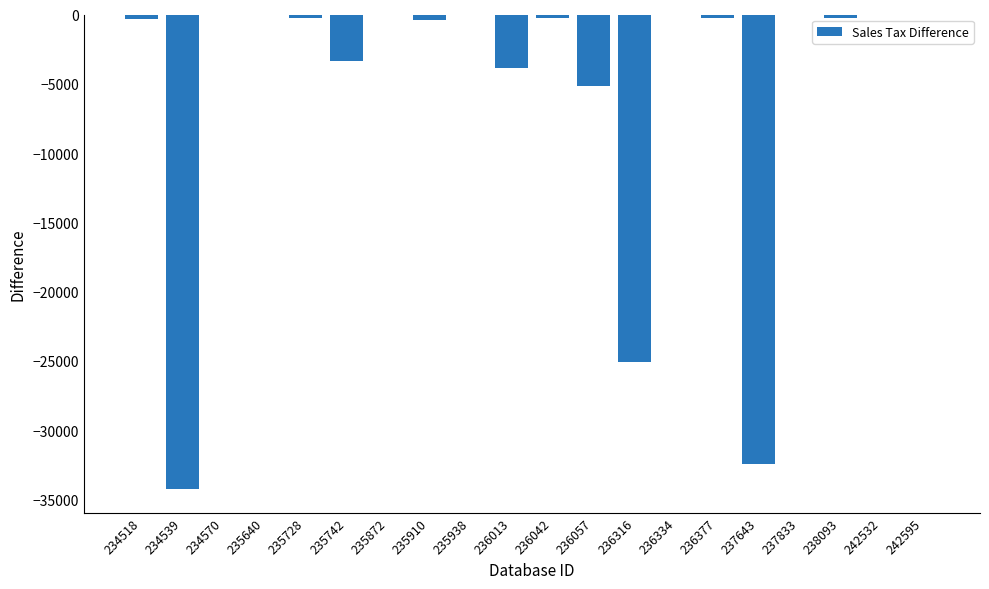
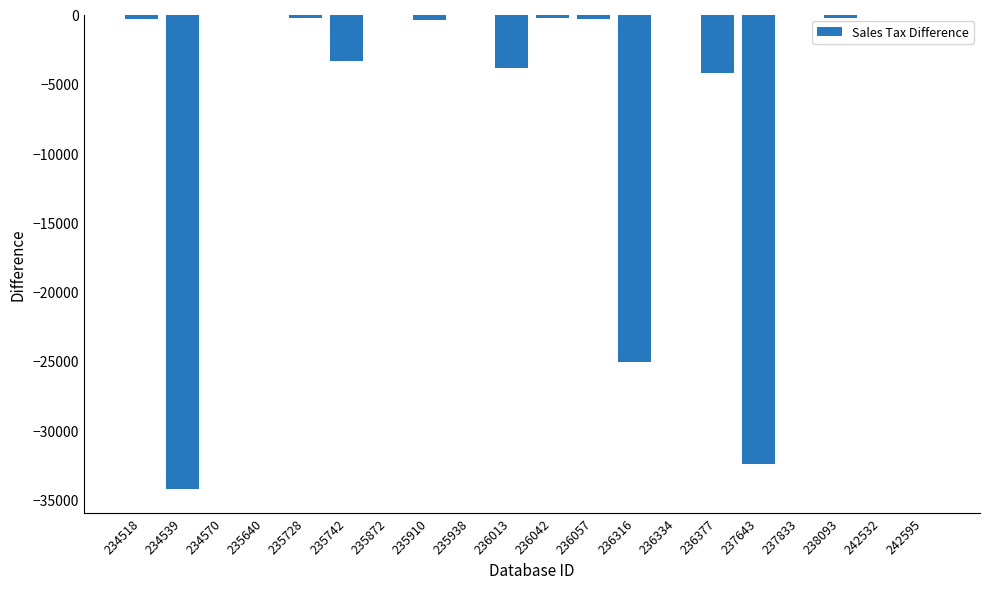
236057: -5200 -> -300
236377: -200 -> -4200
